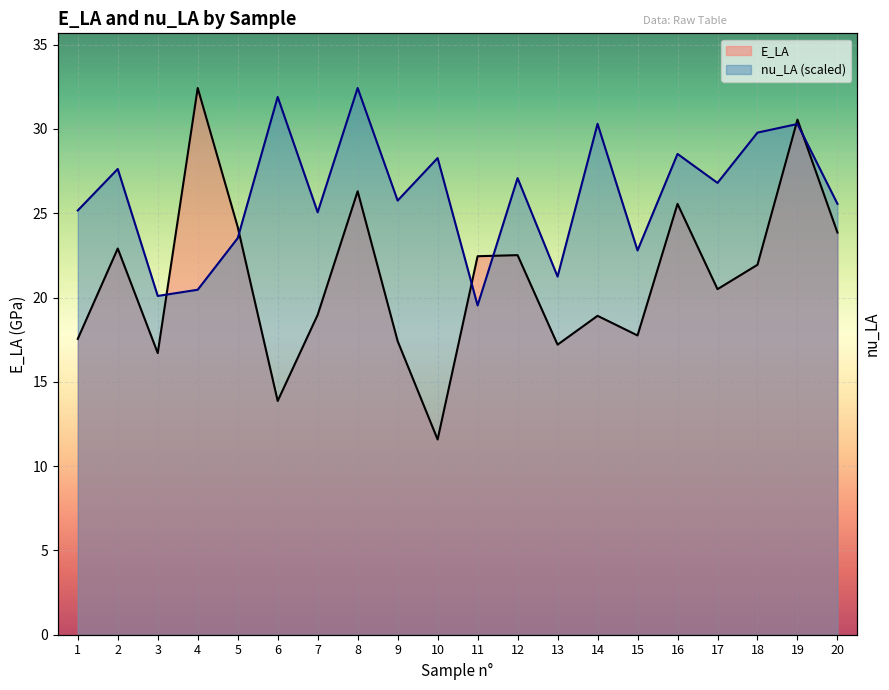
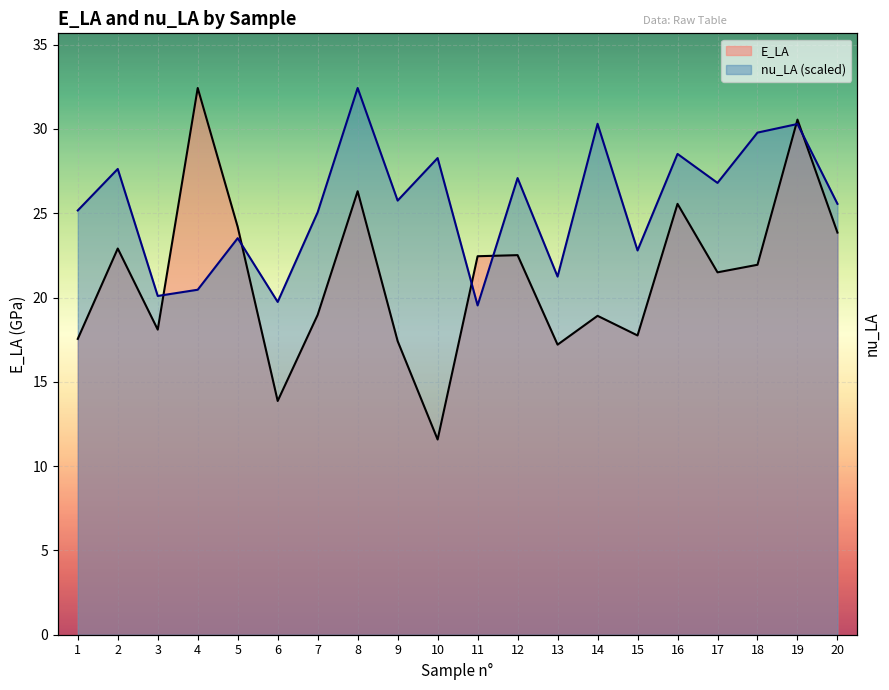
E_LA, 3: 16.7 -> 18.1
nu_LA (scaled), 6: 31.9 -> 19.7
E_LA, 17: 20.5 -> 21.5
